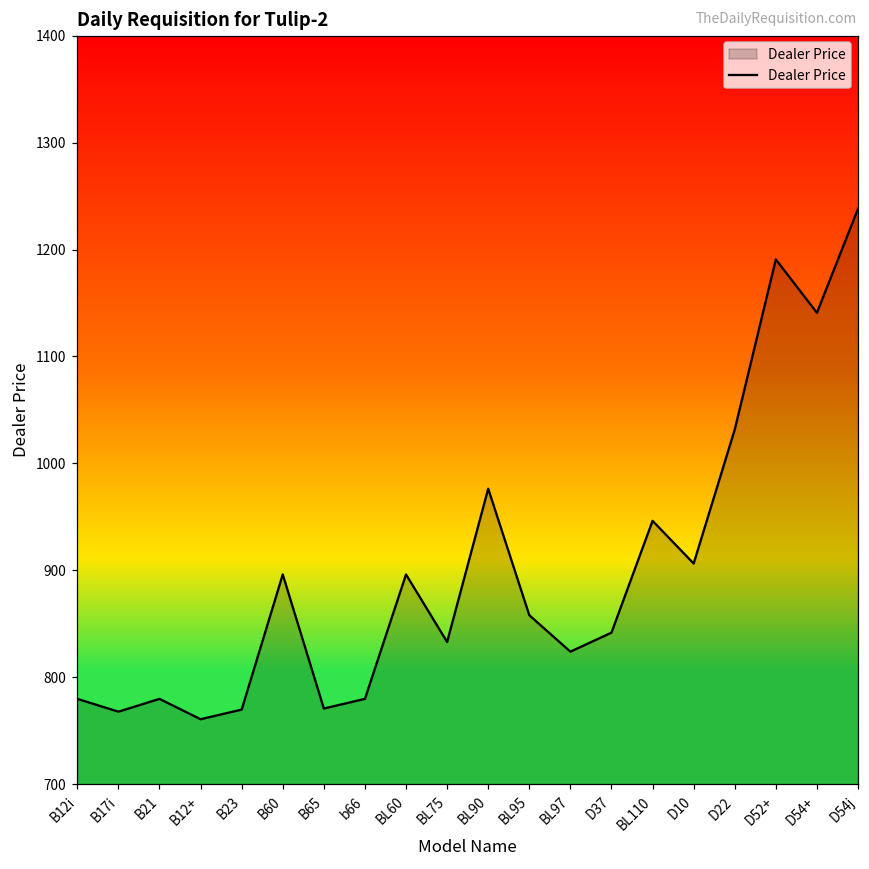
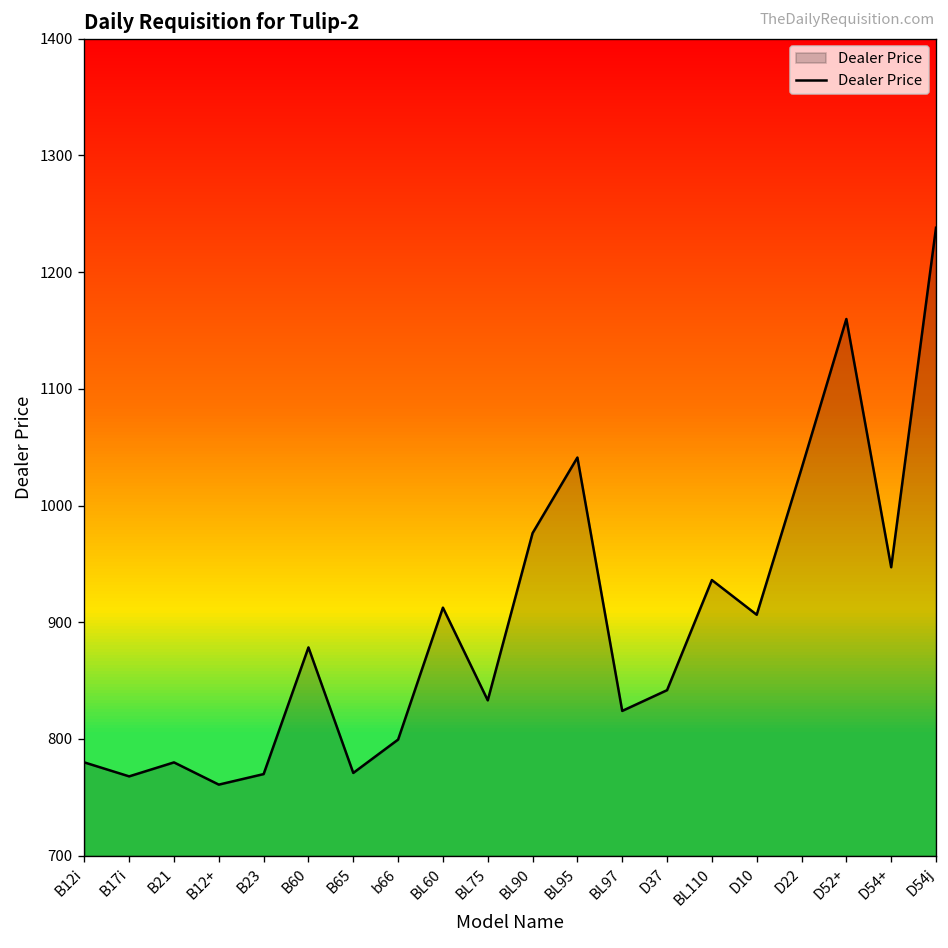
B60: 900 -> 880
b66: 780 -> 800
BL60: 900 -> 910
BL95: 860 -> 1040
BL110: 950 -> 940
D52+: 1190 -> 1160
D54+: 1140 -> 950
